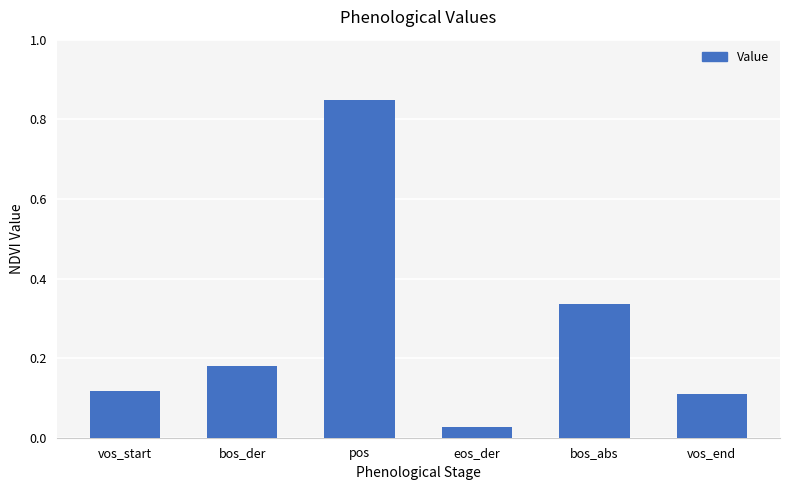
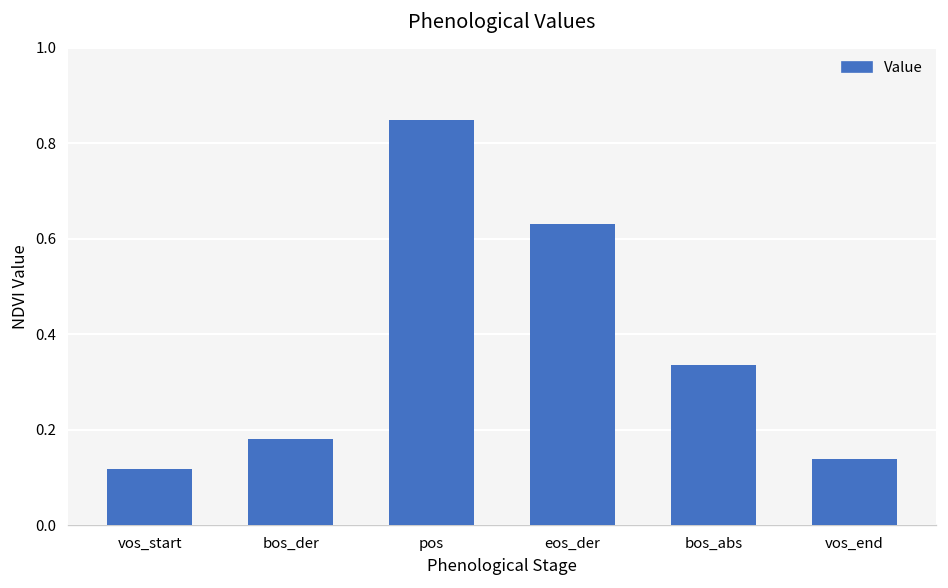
eos_der: 0.03 -> 0.63
vos_end: 0.11 -> 0.14
